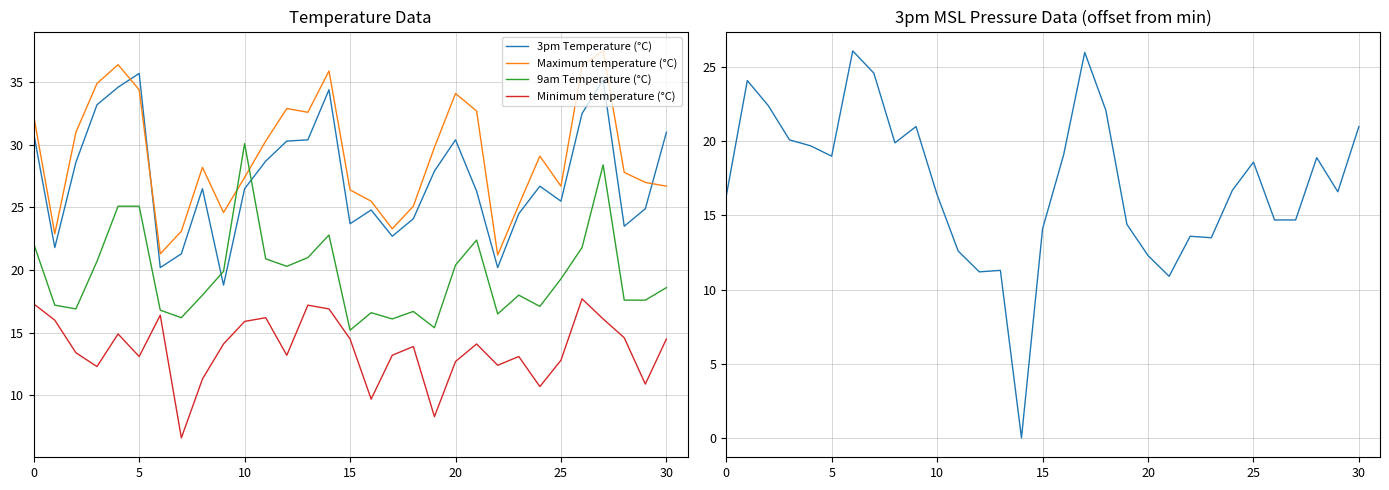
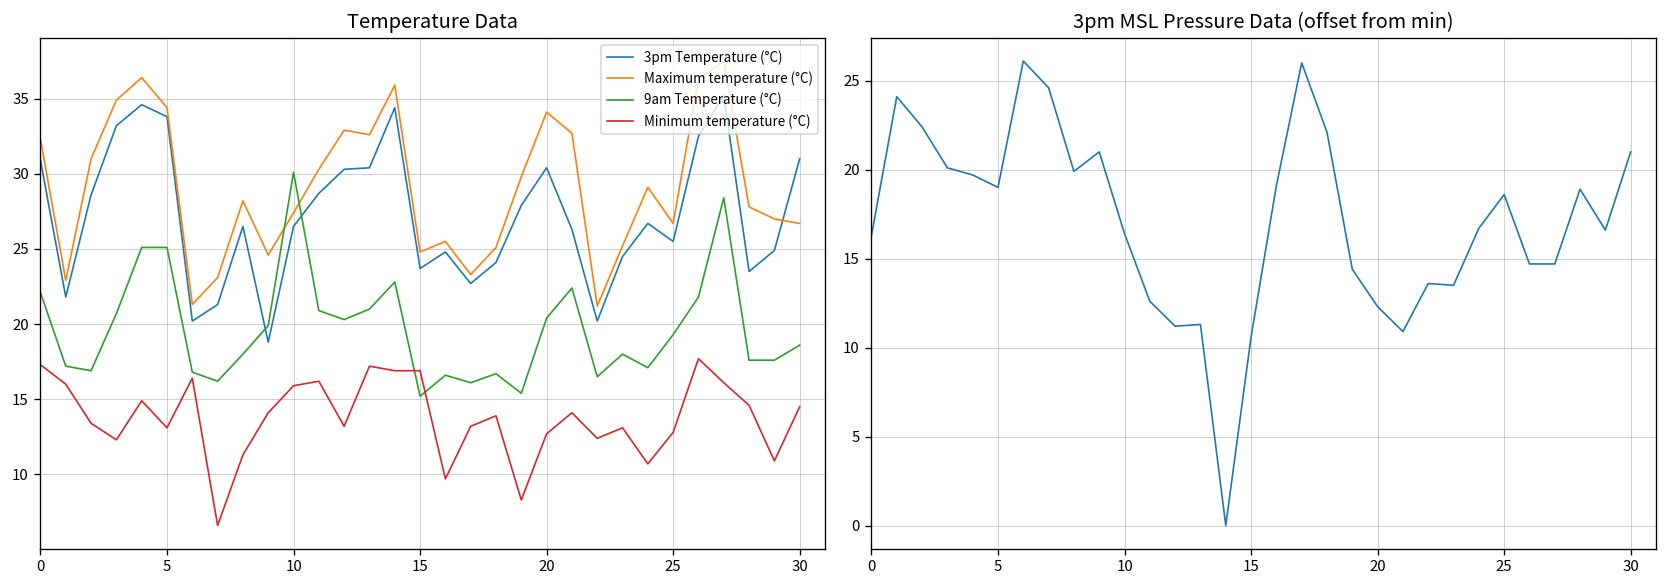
Temperature Data, 3pm Temperature (°C), 5: 35.7 -> 33.8
Temperature Data, Maximum temperature (°C), 15: 26.4 -> 24.8
Temperature Data, Minimum temperature (°C), 15: 14.5 -> 16.9
3pm MSL Pressure Data (offset from min), 15: 14.1 -> 10.6
